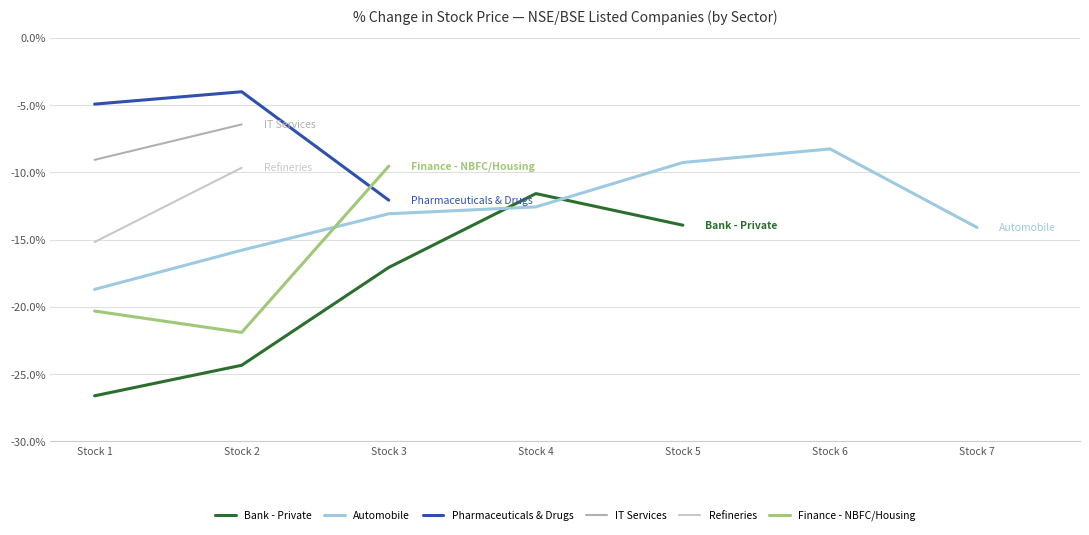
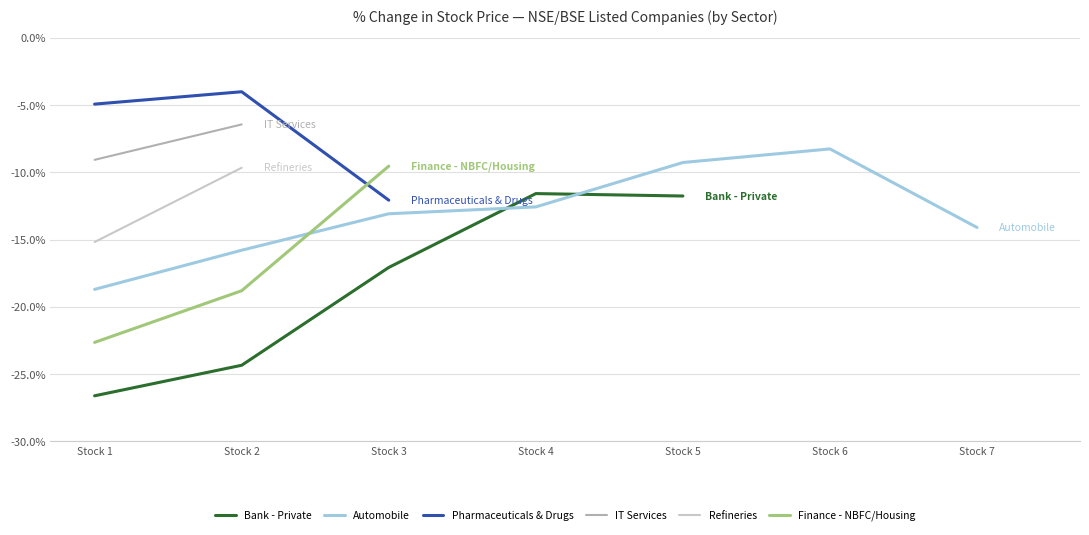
Finance - NBFC/Housing, Stock 1: -20.3% -> -22.6%
Finance - NBFC/Housing, Stock 2: -21.9% -> -18.8%
Bank - Private, Stock 5: -13.9% -> -11.8%
